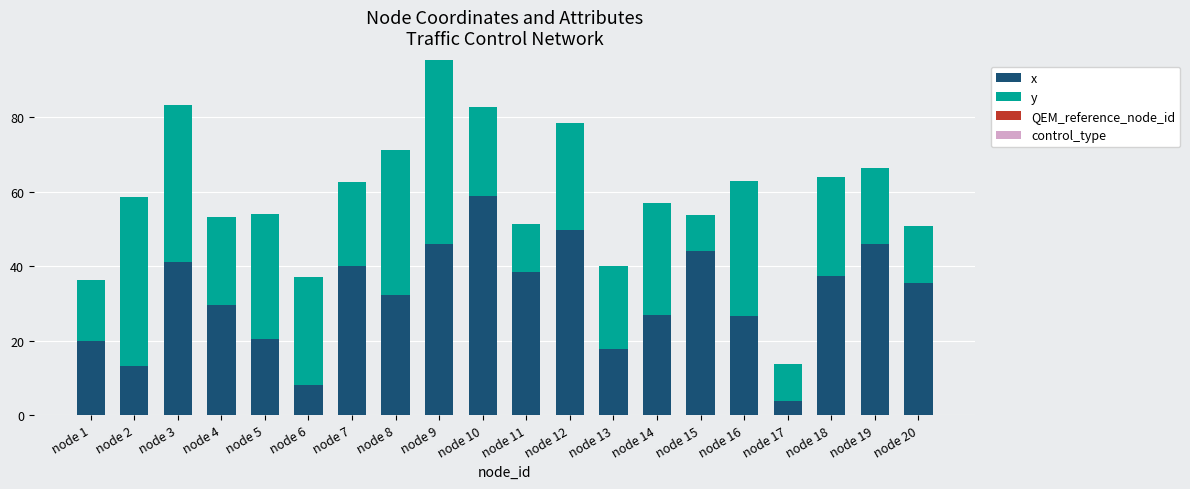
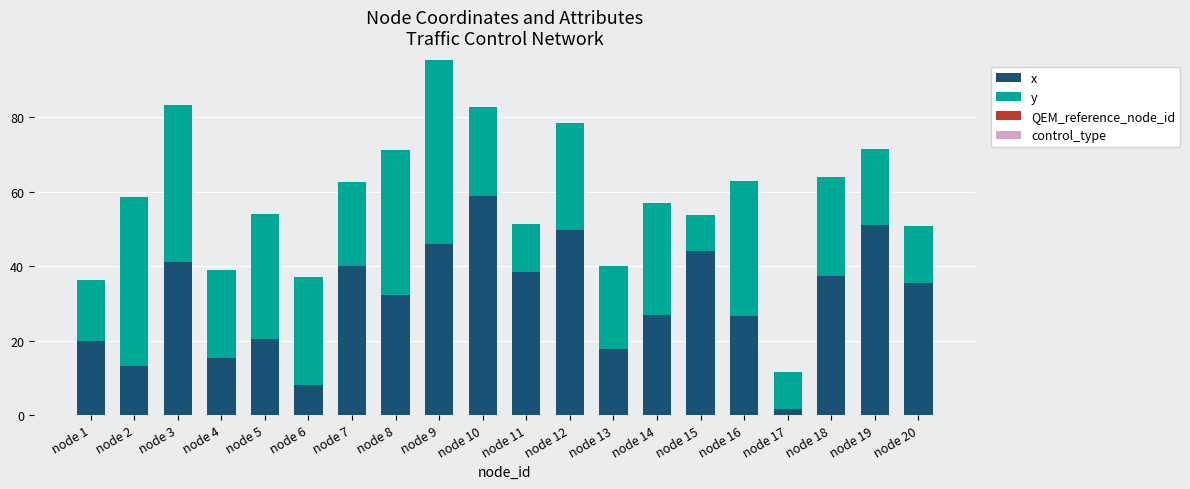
x, node 4: 30 -> 15
x, node 17: 4 -> 2
x, node 19: 46 -> 51
